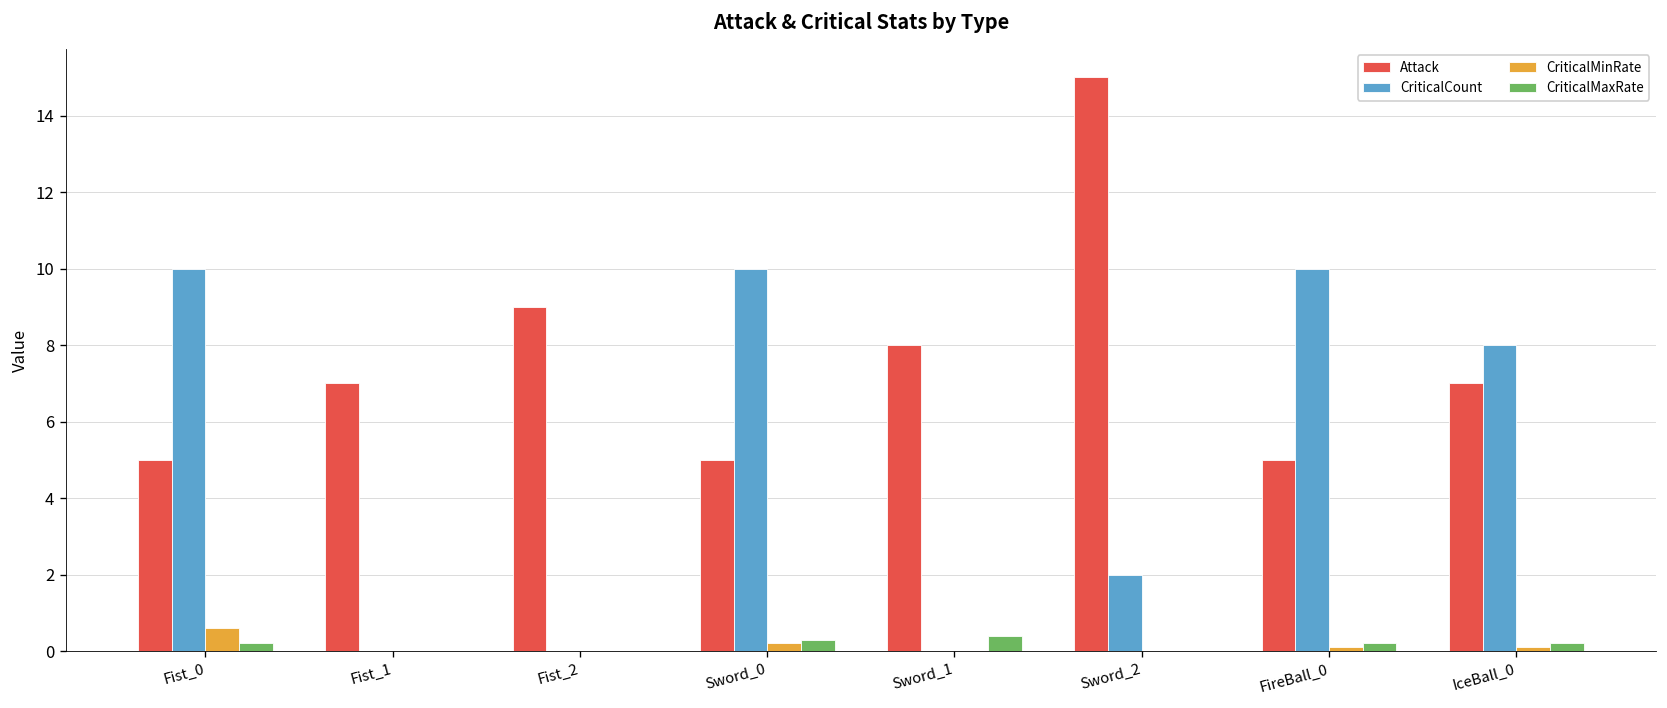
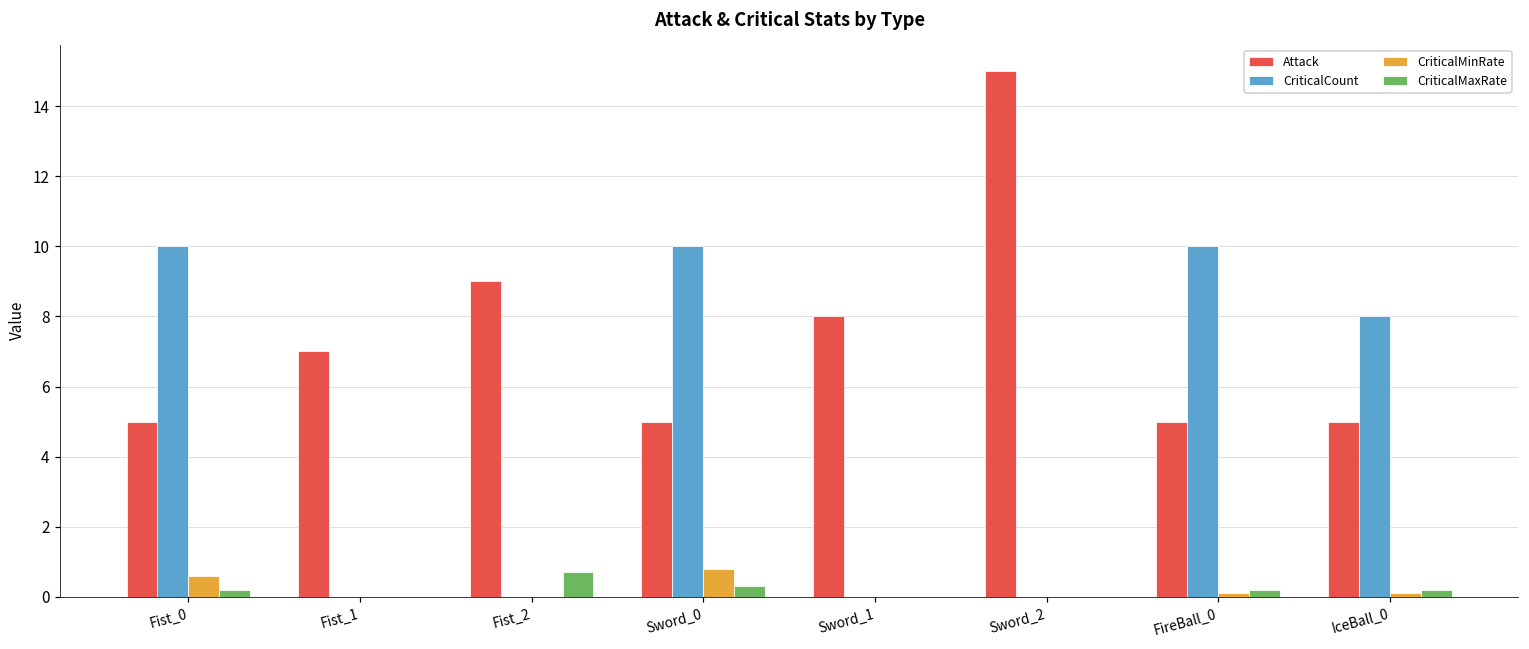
CriticalMaxRate, Fist_2: 0.0 -> 0.7
CriticalMinRate, Sword_0: 0.2 -> 0.8
CriticalMaxRate, Sword_1: 0.4 -> 0.0
CriticalCount, Sword_2: 2 -> 0
Attack, IceBall_0: 7 -> 5
